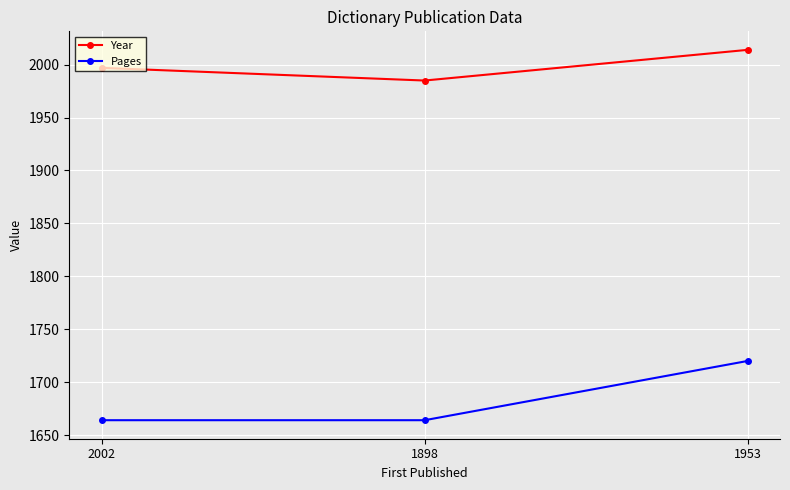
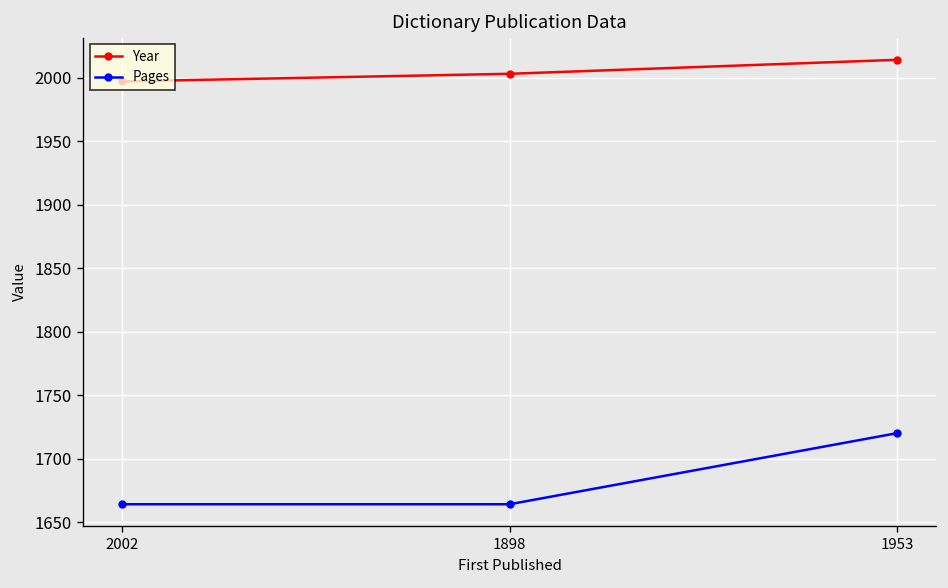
Year, 1898: 1985 -> 2003
